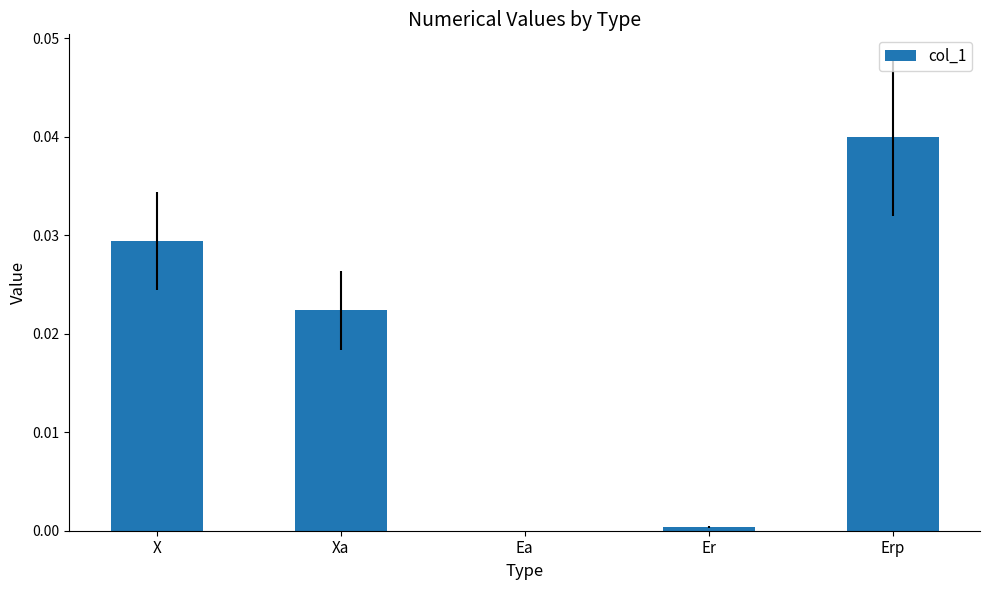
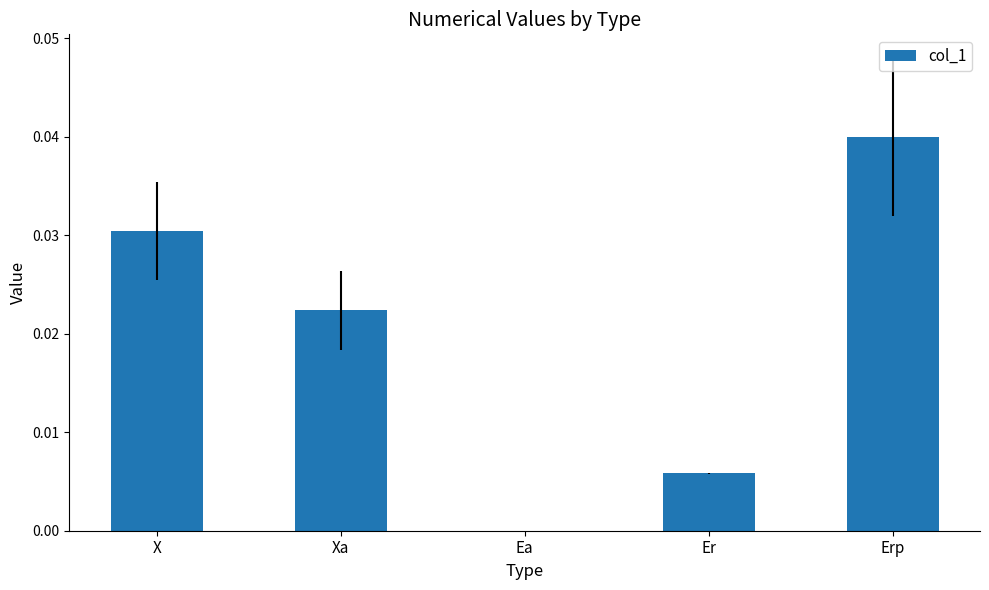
X: 0.029 -> 0.030
Er: 0.000 -> 0.006
